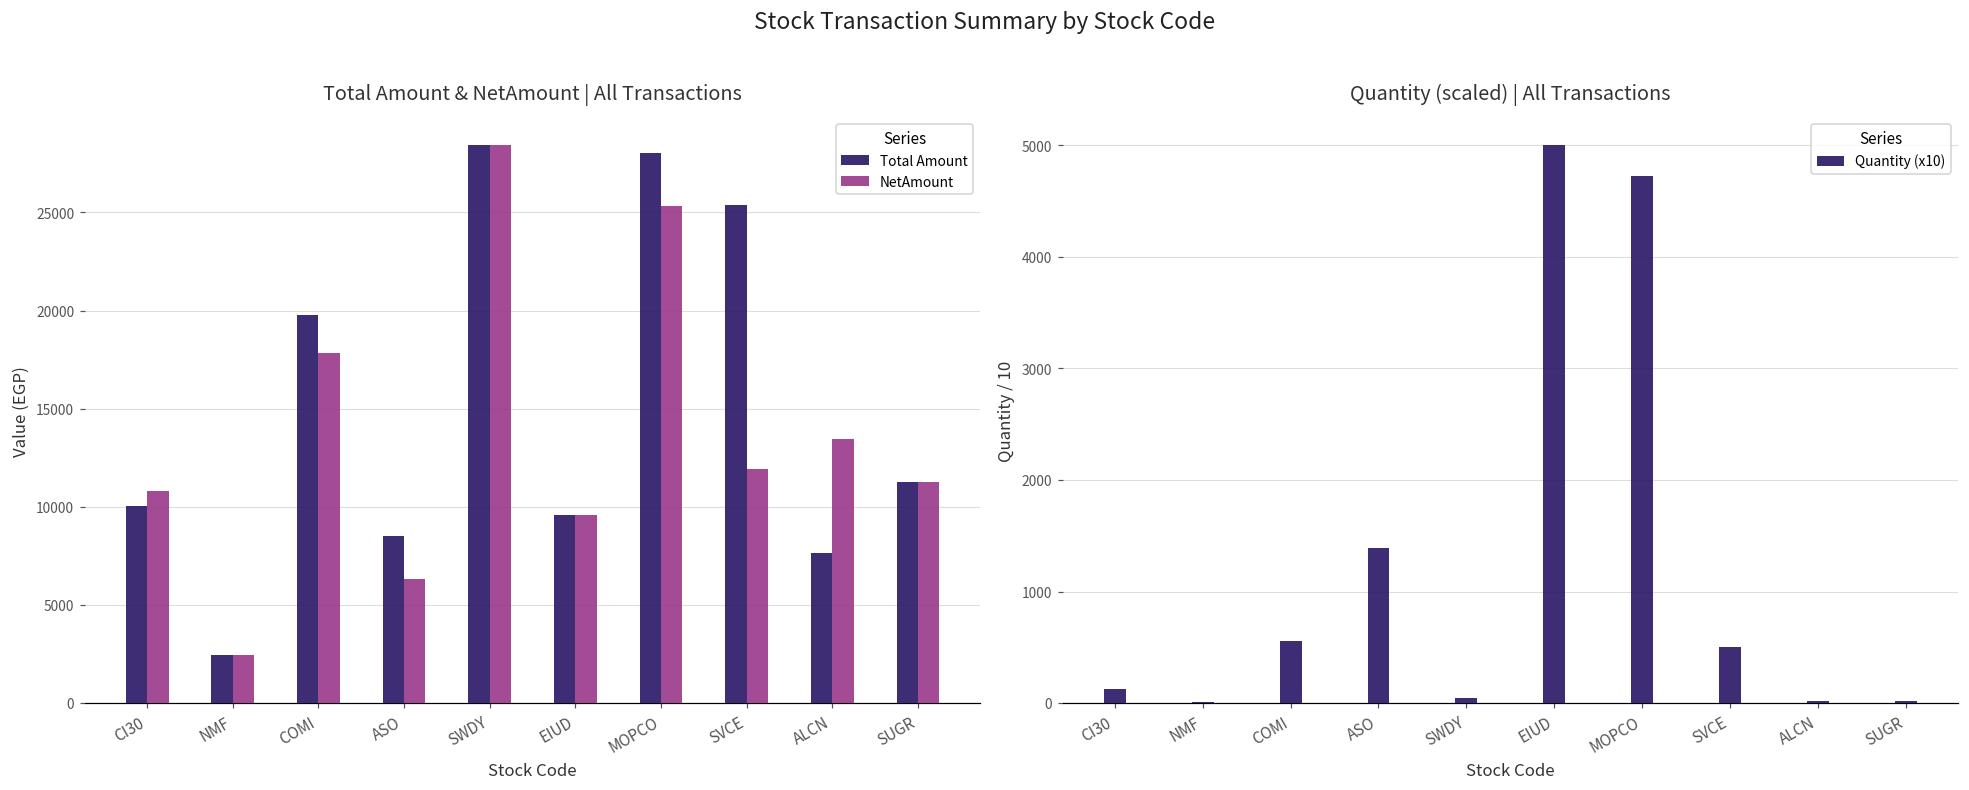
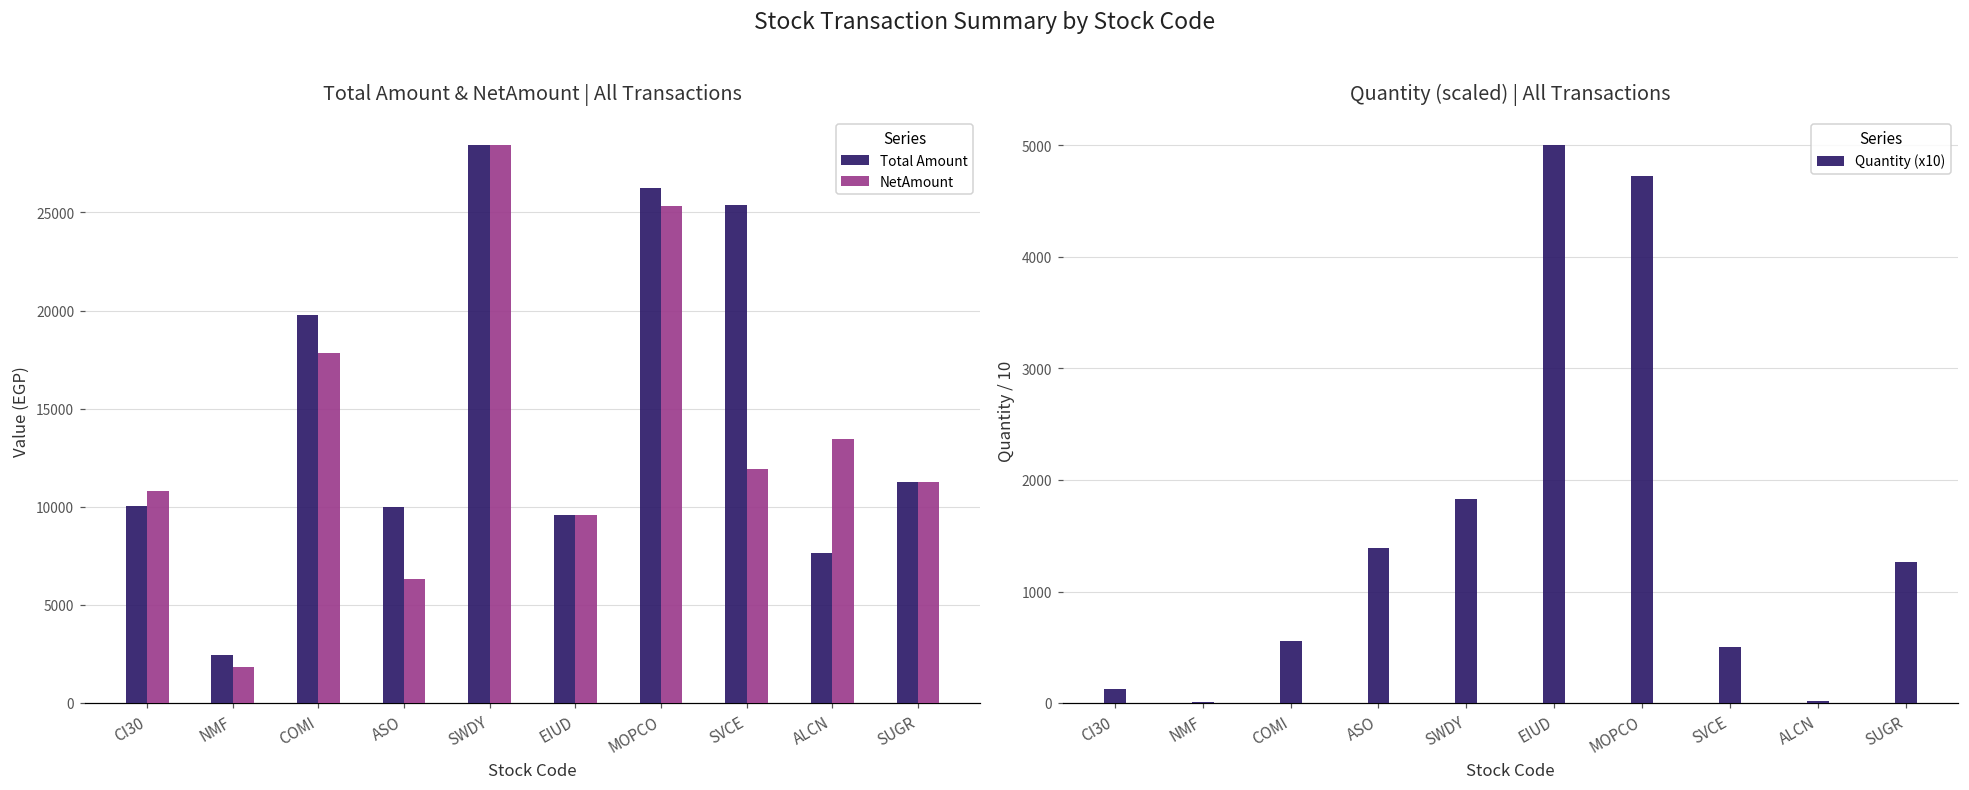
Total Amount & NetAmount | All Transactions, NetAmount, NMF: 2500 -> 1800
Total Amount & NetAmount | All Transactions, Total Amount, ASO: 8500 -> 10000
Total Amount & NetAmount | All Transactions, Total Amount, MOPCO: 28000 -> 26200
Quantity (scaled) | All Transactions, SWDY: 50 -> 1830
Quantity (scaled) | All Transactions, SUGR: 20 -> 1260
